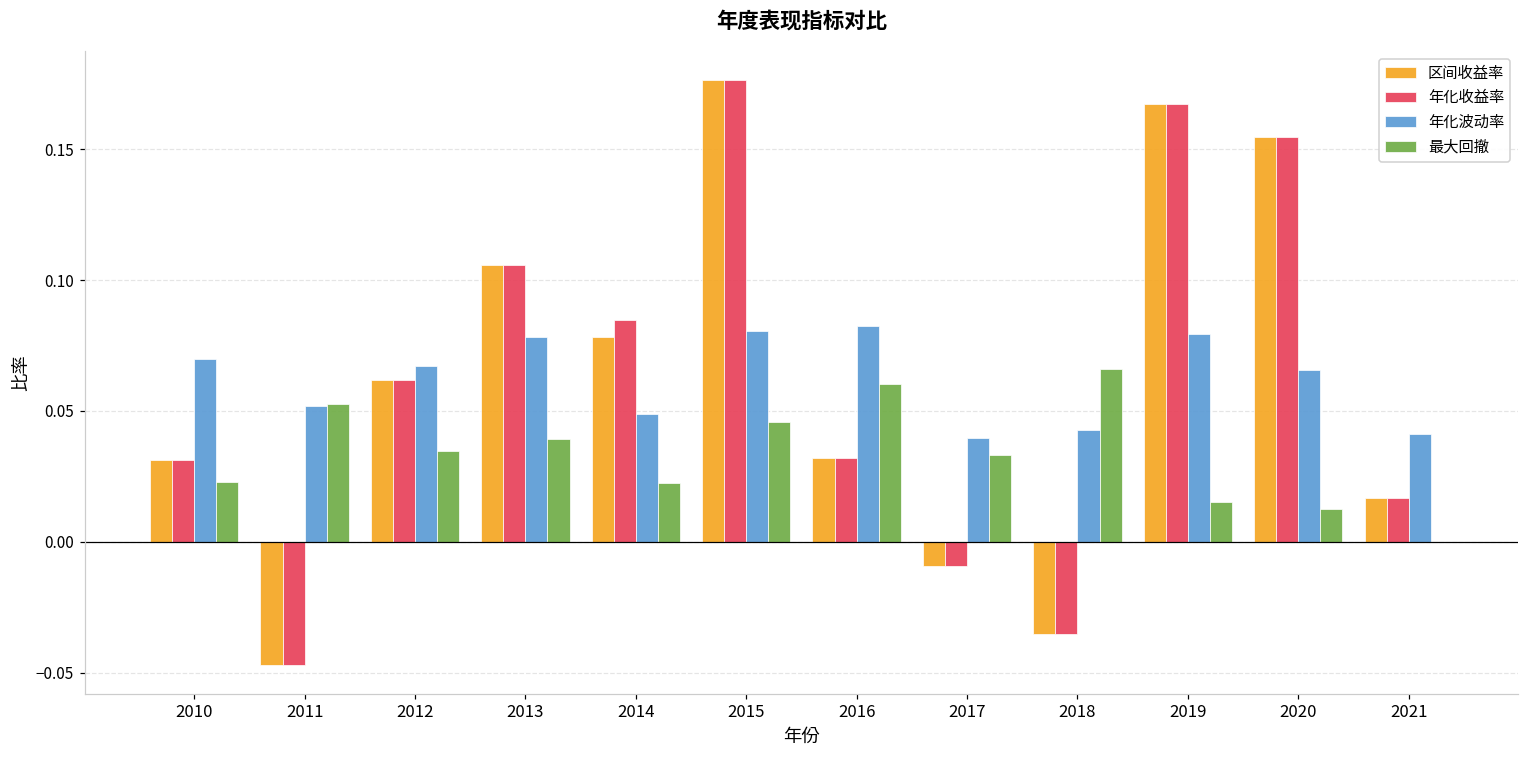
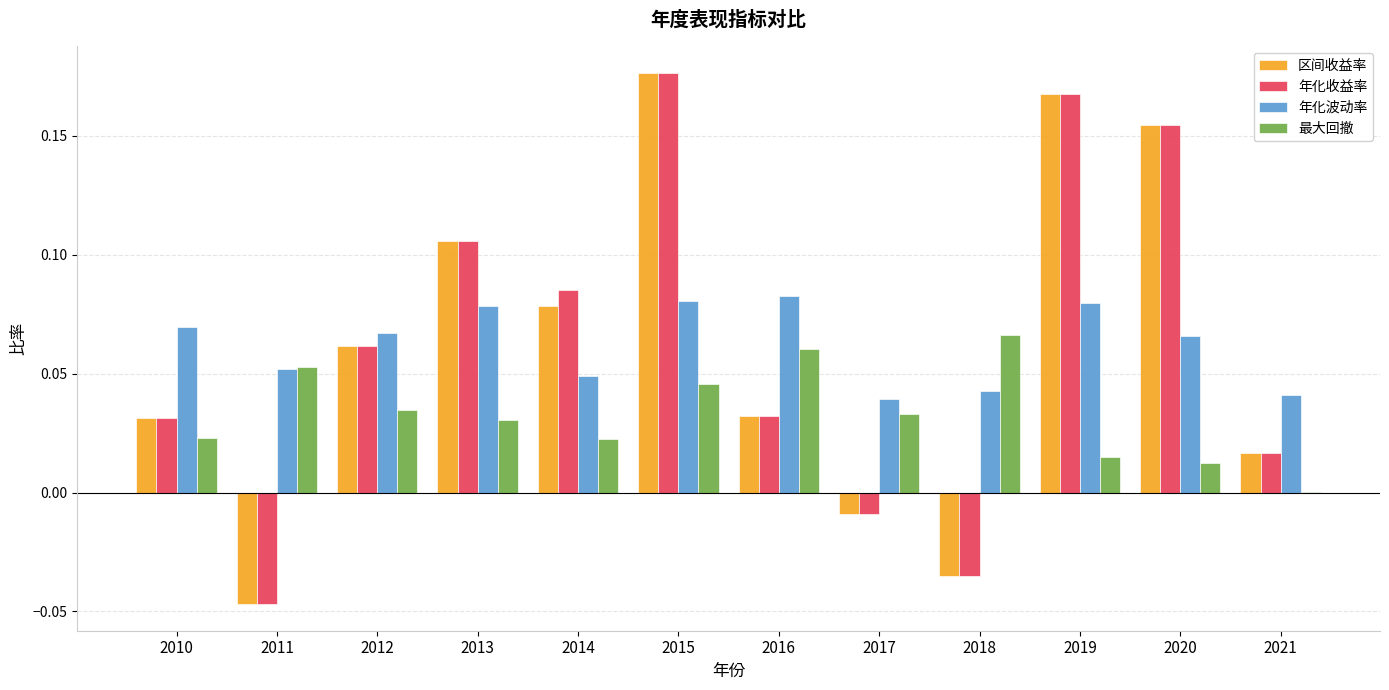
最大回撤, 2013: 0.039 -> 0.030
